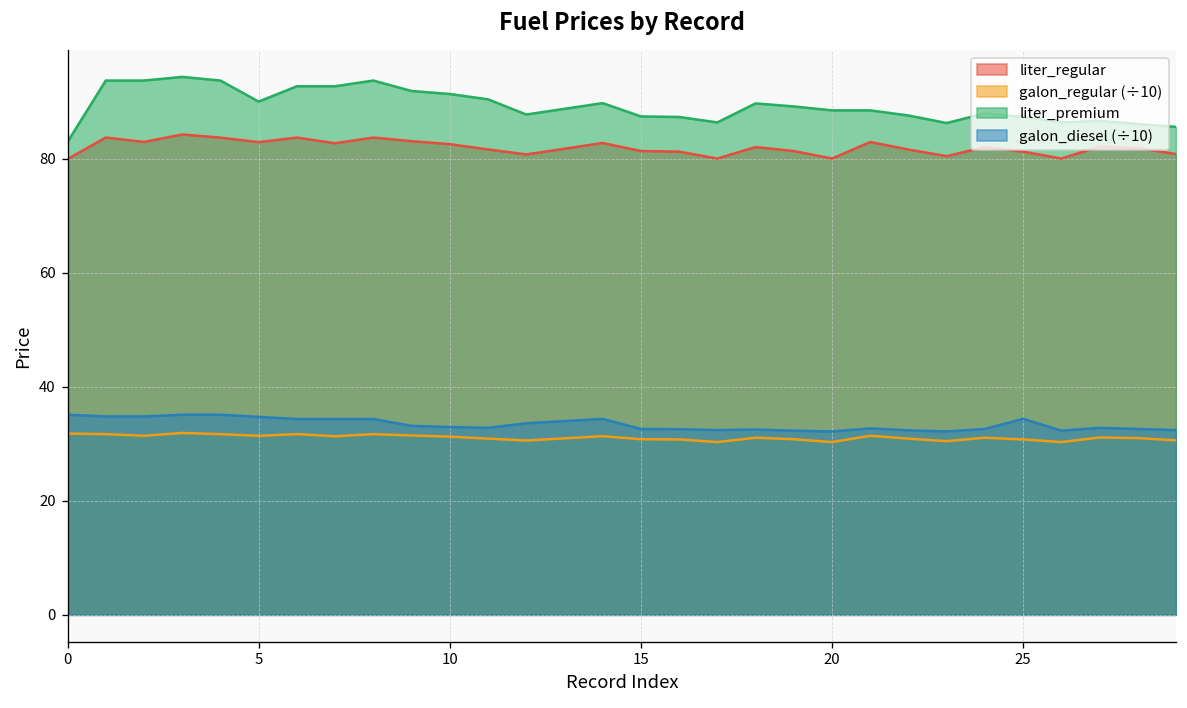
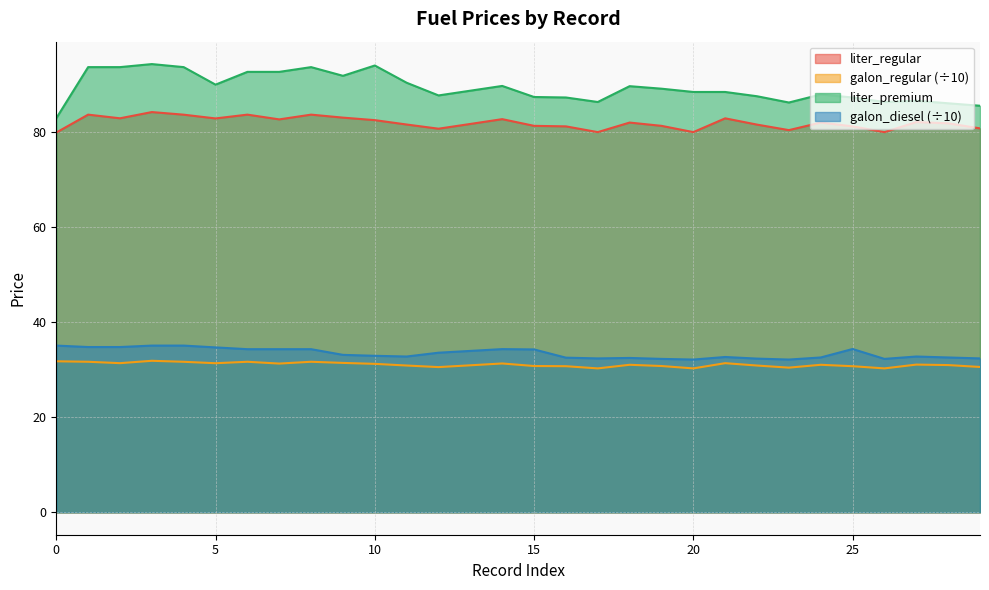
liter_premium, 10: 91 -> 94
galon_diesel (÷10), 15: 33 -> 34
